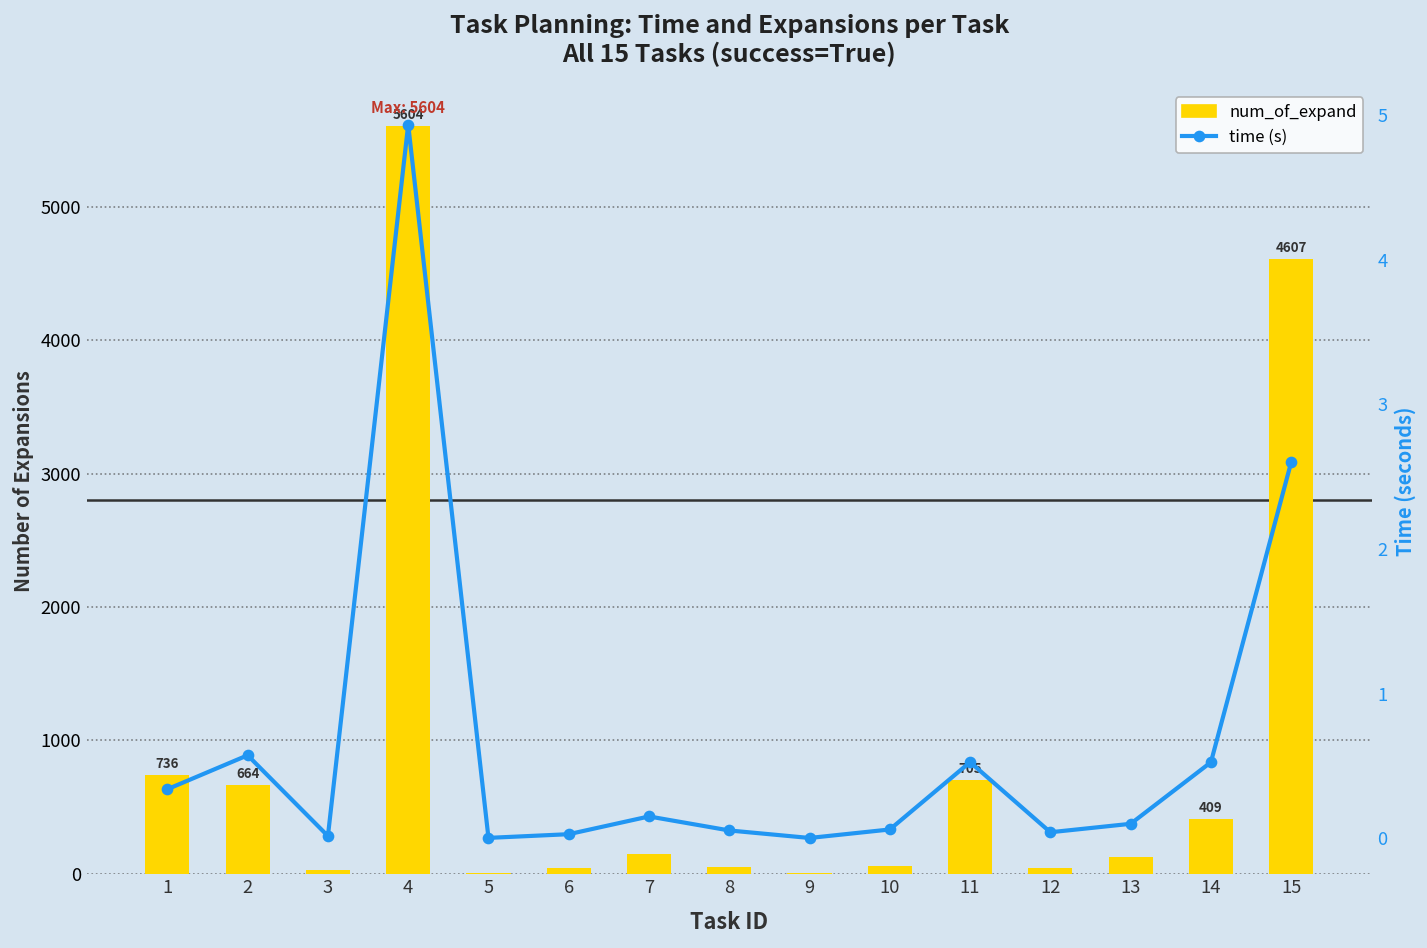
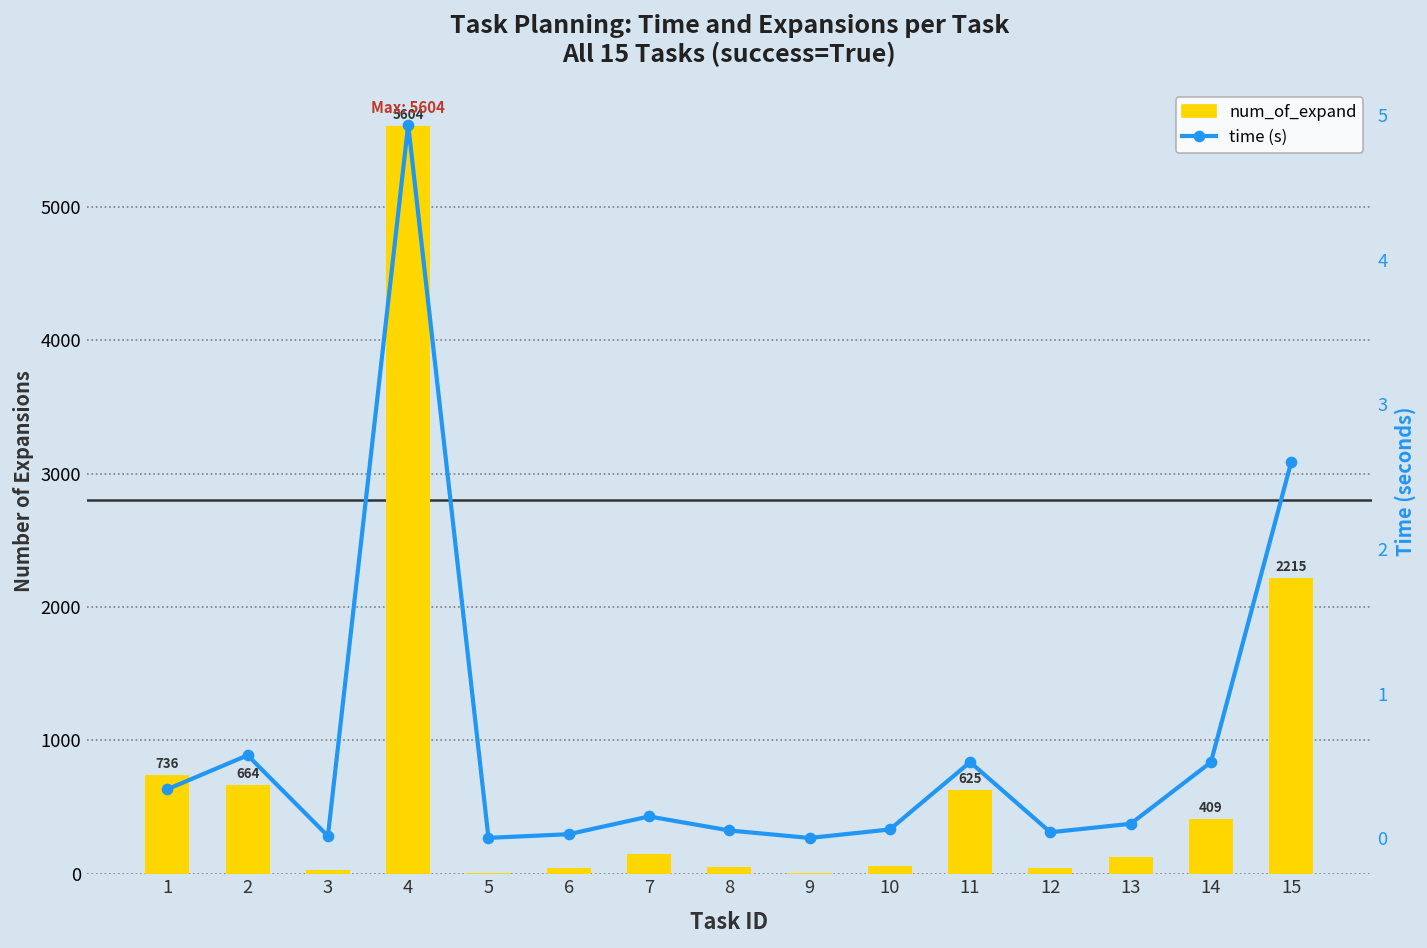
num_of_expand, 11: 705 -> 625
num_of_expand, 15: 4607 -> 2215
